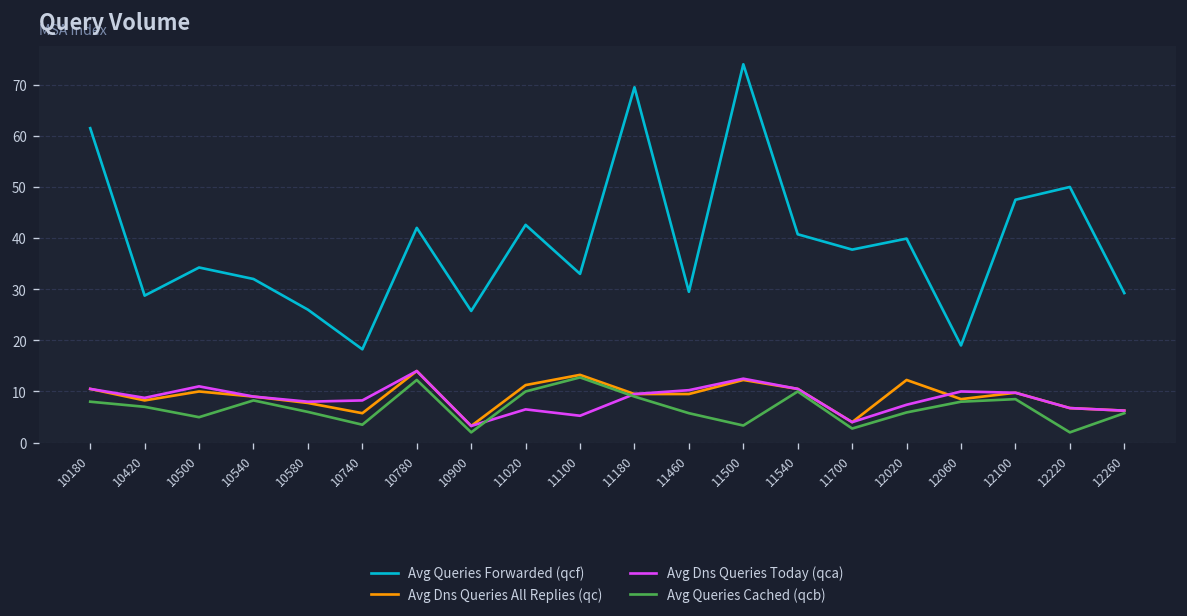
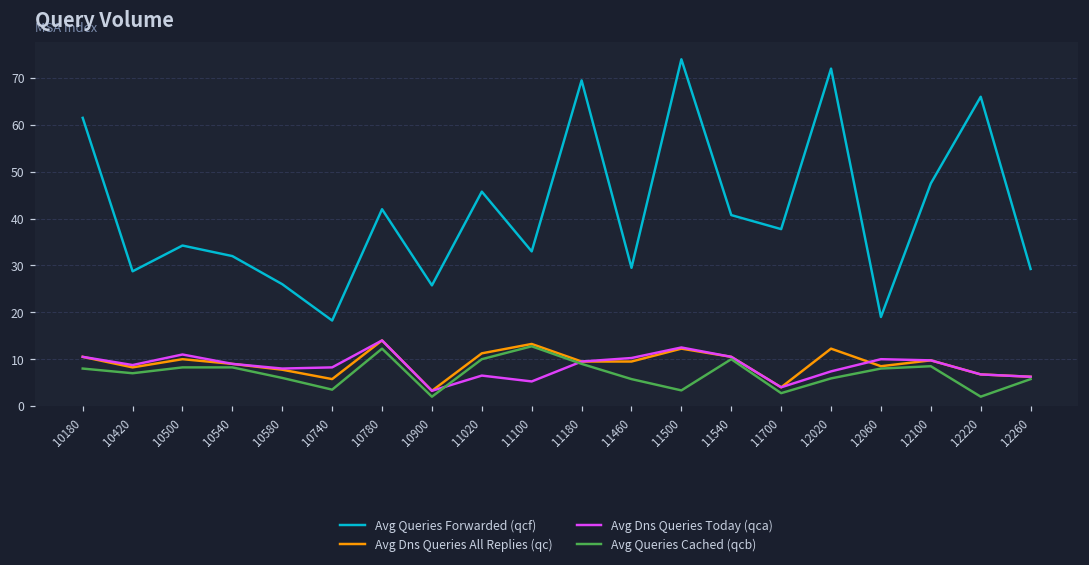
Avg Queries Cached (qcb), 10500: 5 -> 8
Avg Queries Forwarded (qcf), 11020: 43 -> 46
Avg Queries Forwarded (qcf), 12020: 40 -> 72
Avg Queries Forwarded (qcf), 12220: 50 -> 66
